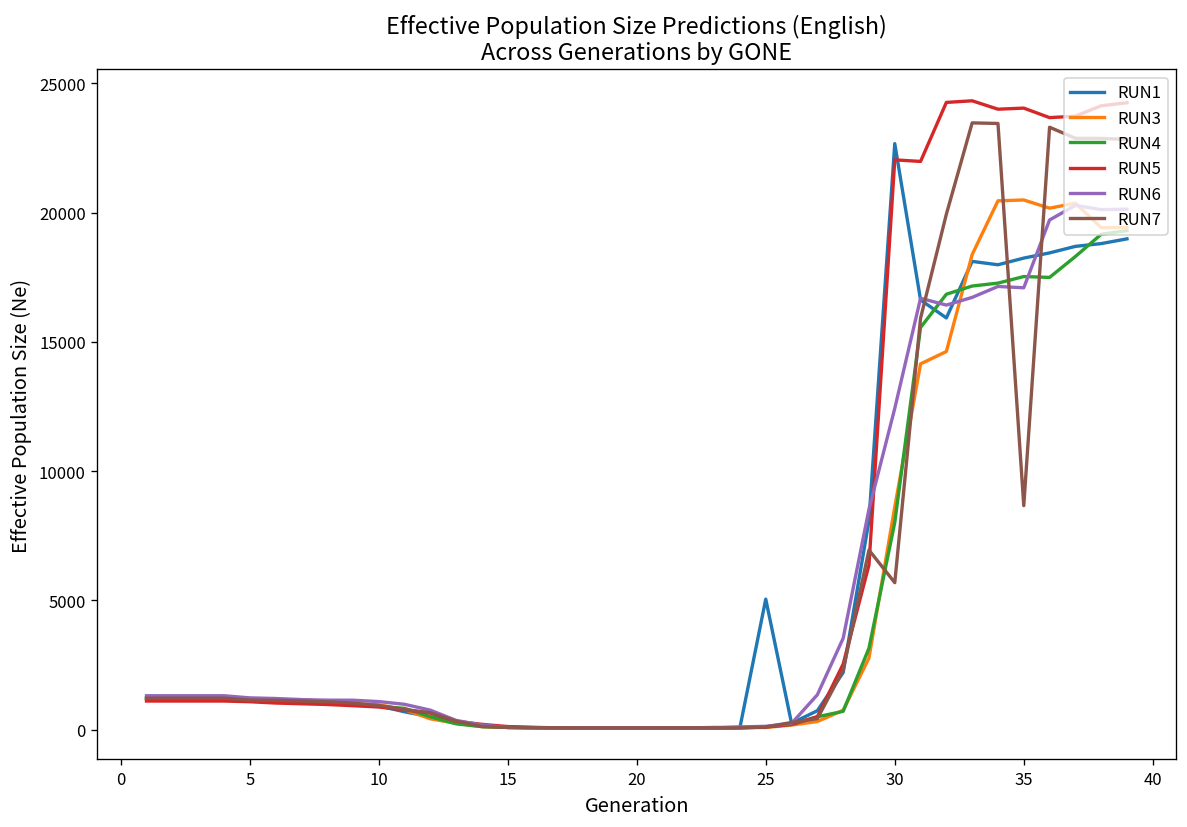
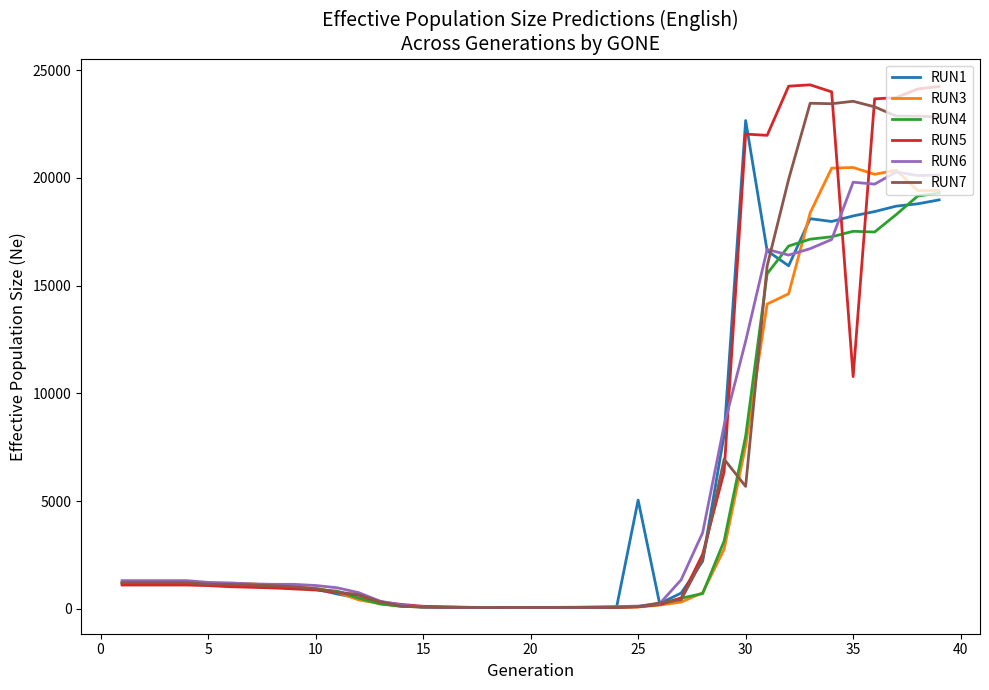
RUN3, 30: 8600 -> 7600
RUN5, 35: 24000 -> 10800
RUN6, 35: 17100 -> 19800
RUN7, 35: 8700 -> 23600
